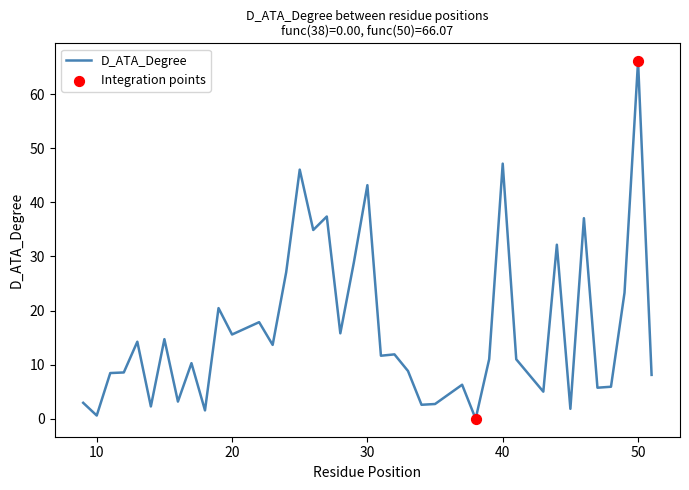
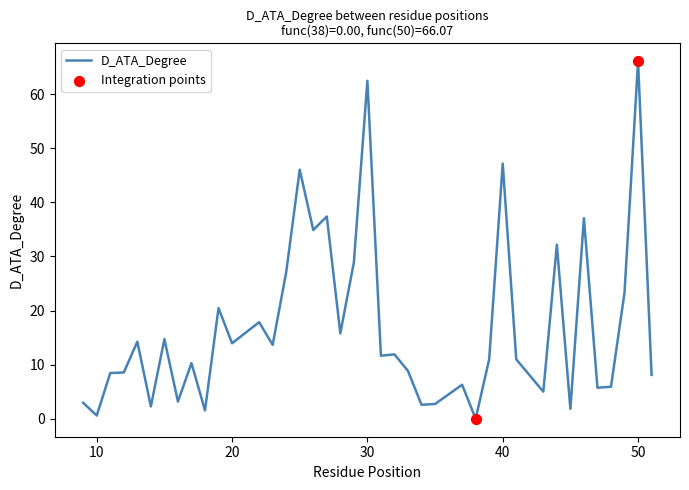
D_ATA_Degree, 20: 16 -> 14
D_ATA_Degree, 30: 43 -> 62
